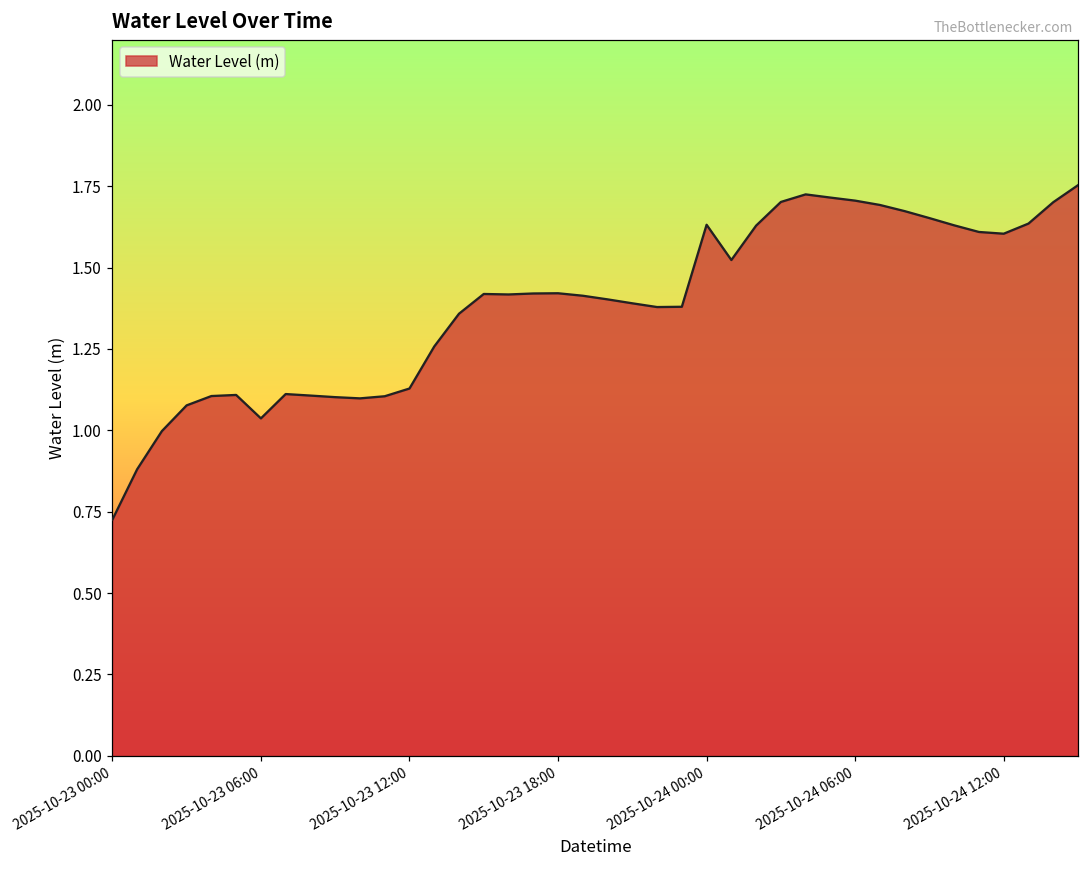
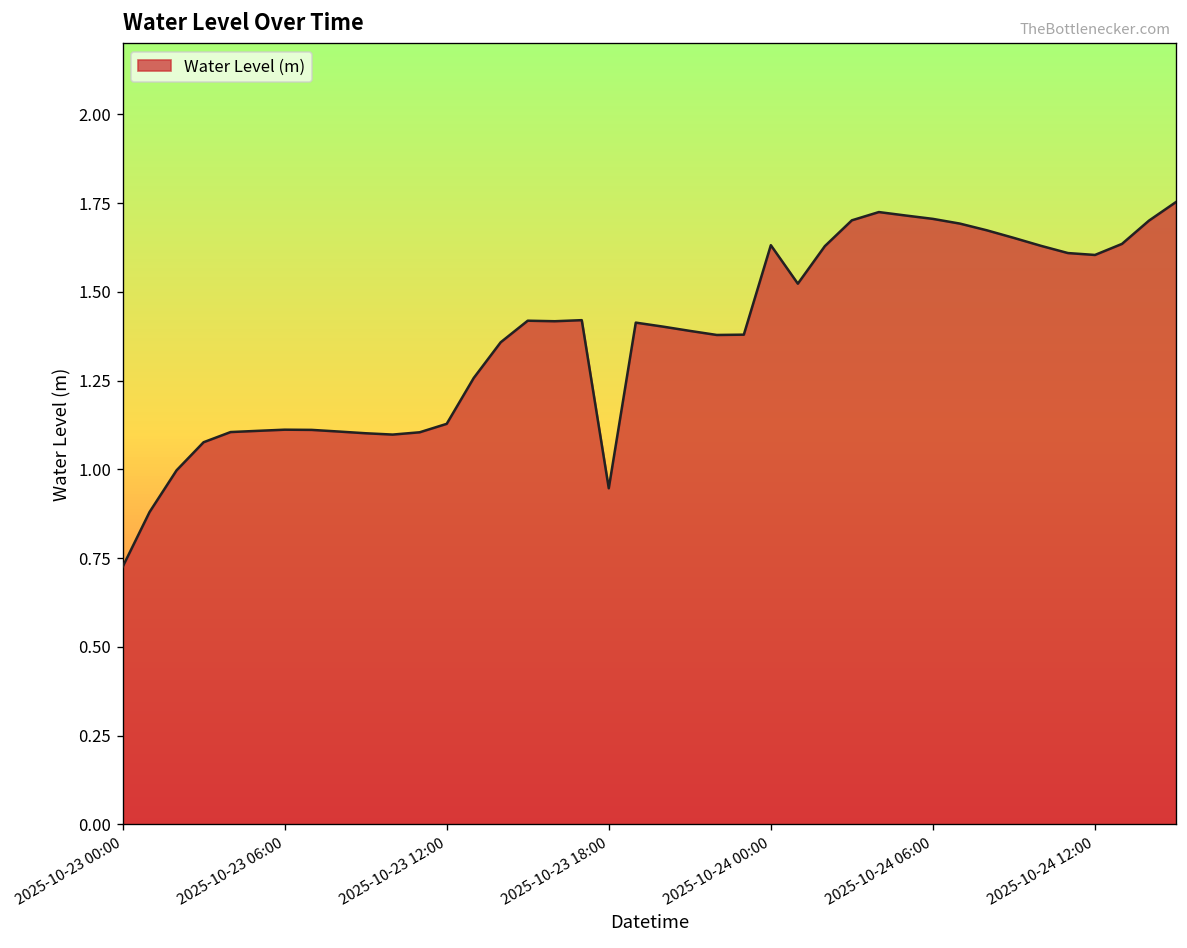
2025-10-23 06:00: 1.04 -> 1.11
2025-10-23 18:00: 1.42 -> 0.95
